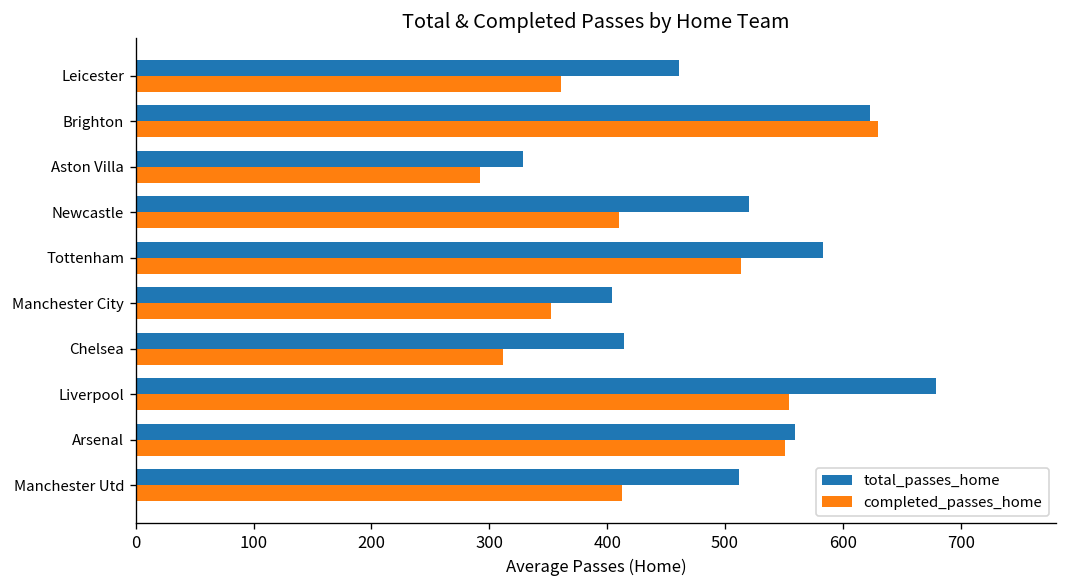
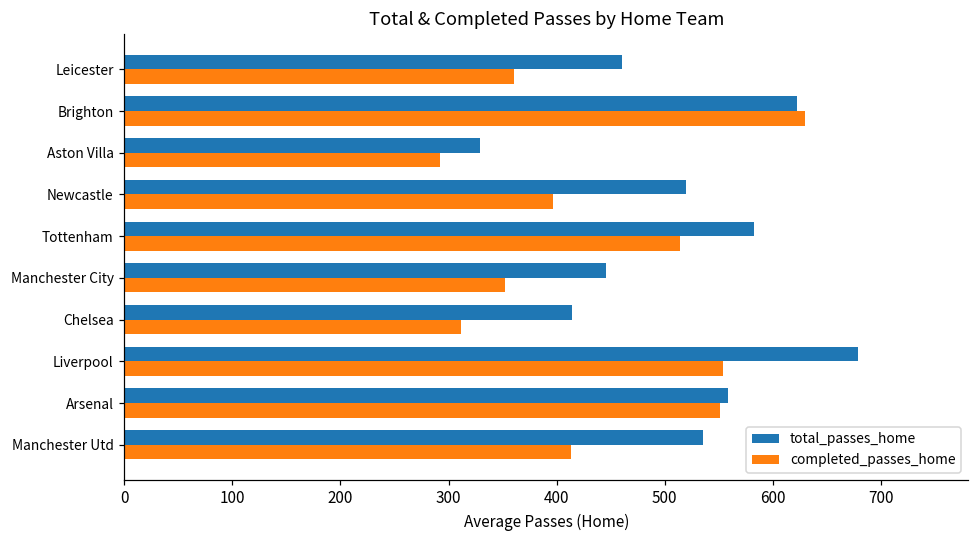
completed_passes_home, Newcastle: 410 -> 400
total_passes_home, Manchester City: 400 -> 450
total_passes_home, Manchester Utd: 510 -> 540
